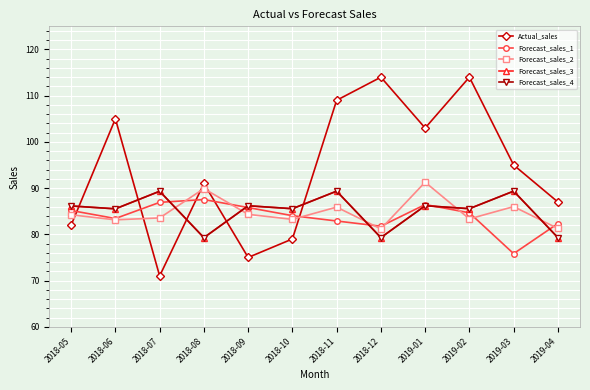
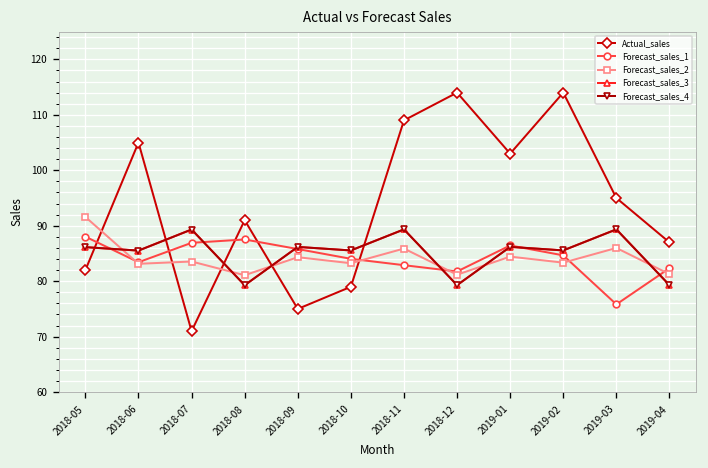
Forecast_sales_1, 2018-05: 85 -> 88
Forecast_sales_2, 2018-05: 84 -> 92
Forecast_sales_2, 2018-08: 90 -> 81
Forecast_sales_2, 2019-01: 91 -> 84
